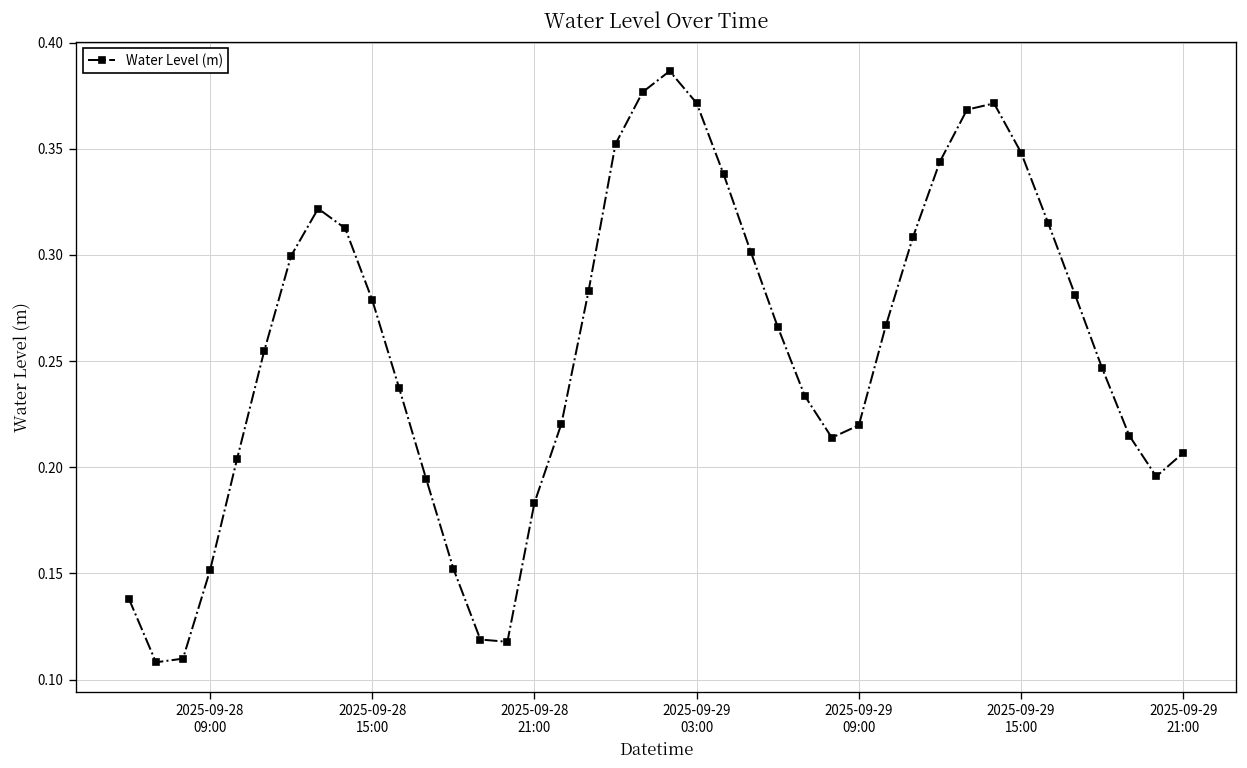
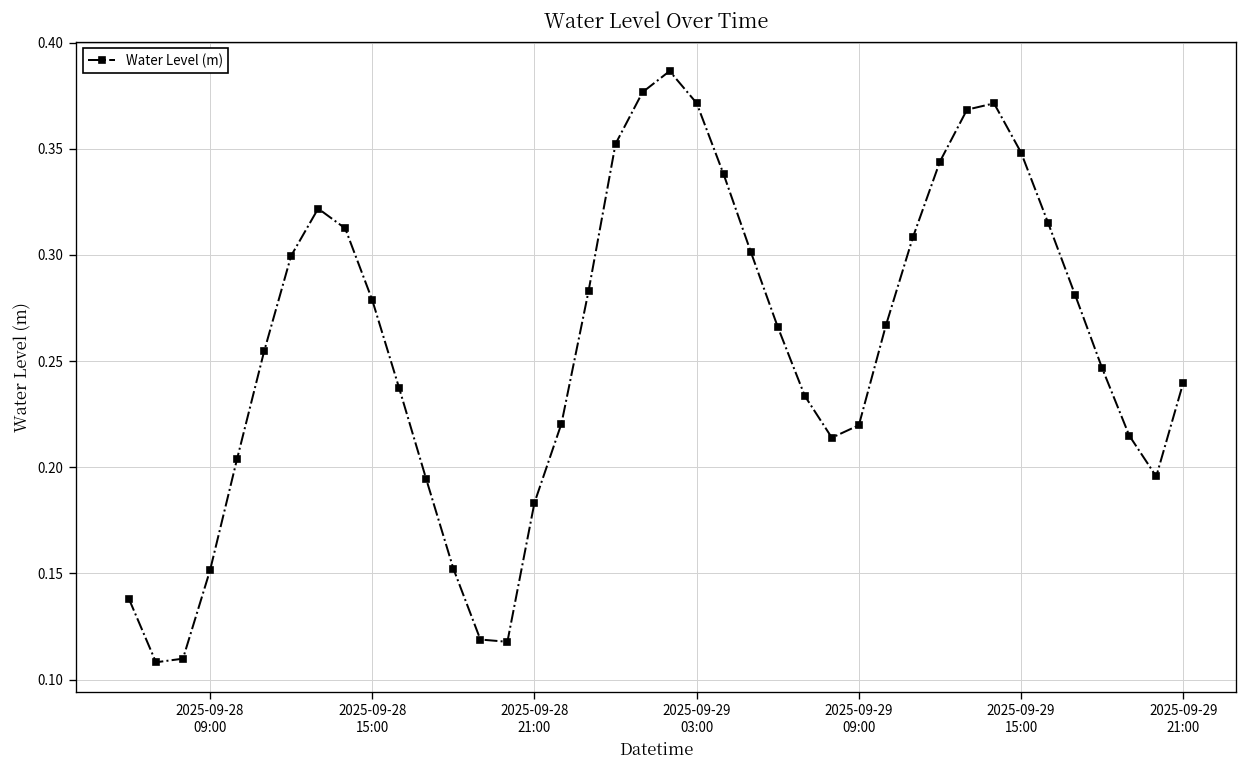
2025-09-29 21:00: 0.207 -> 0.240
